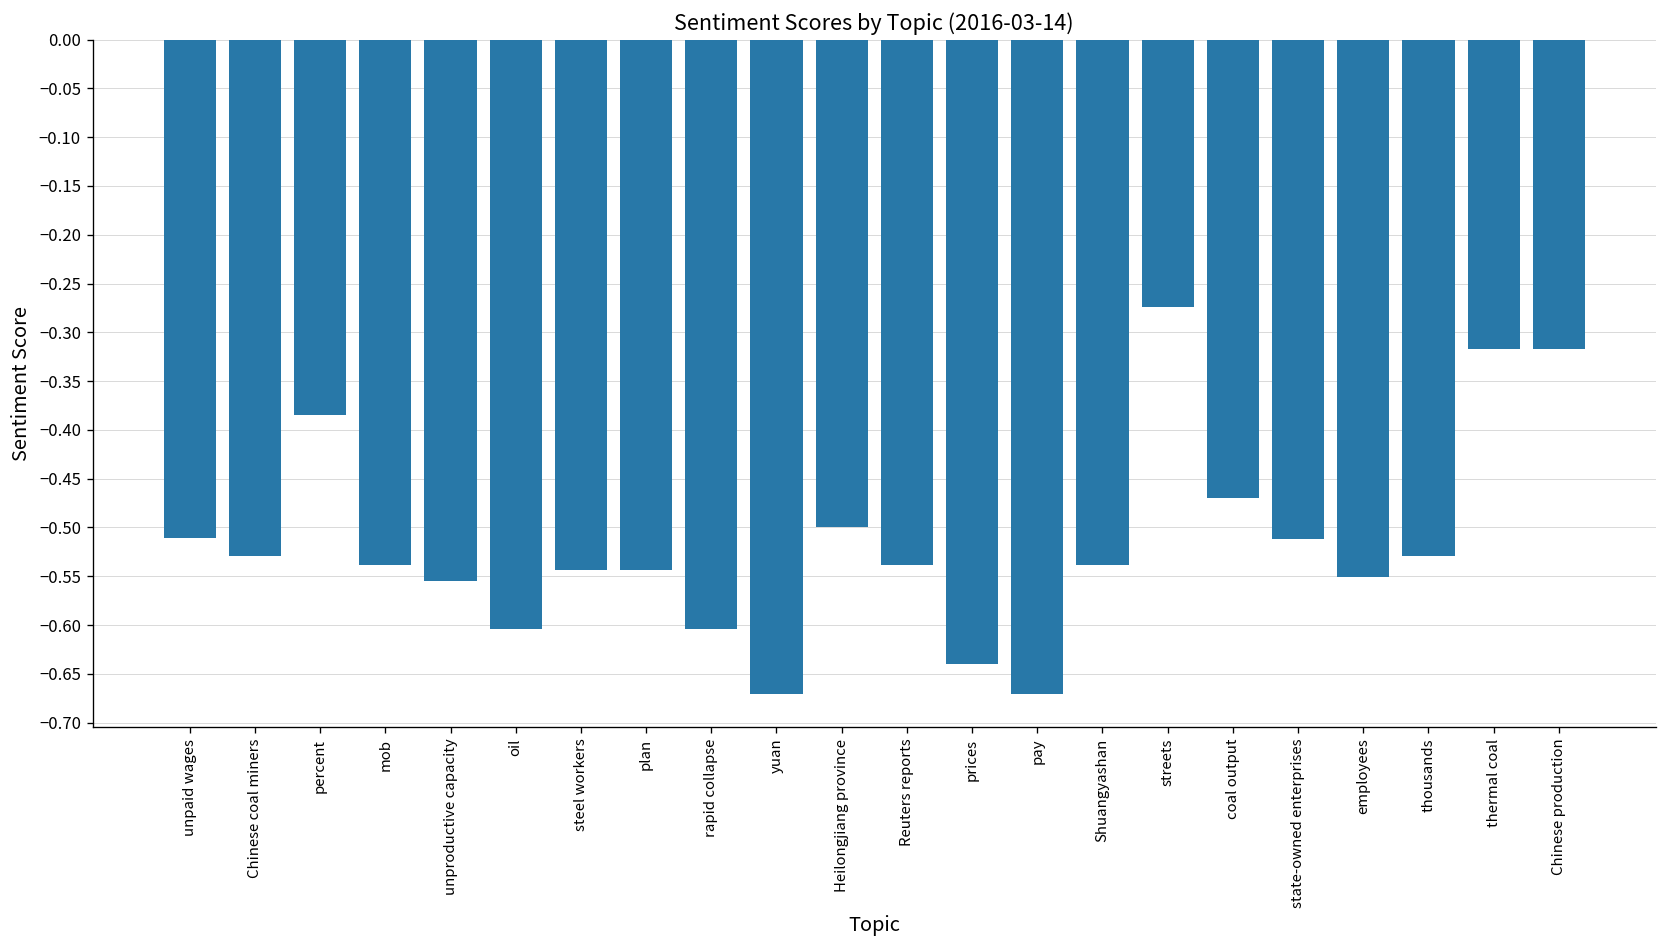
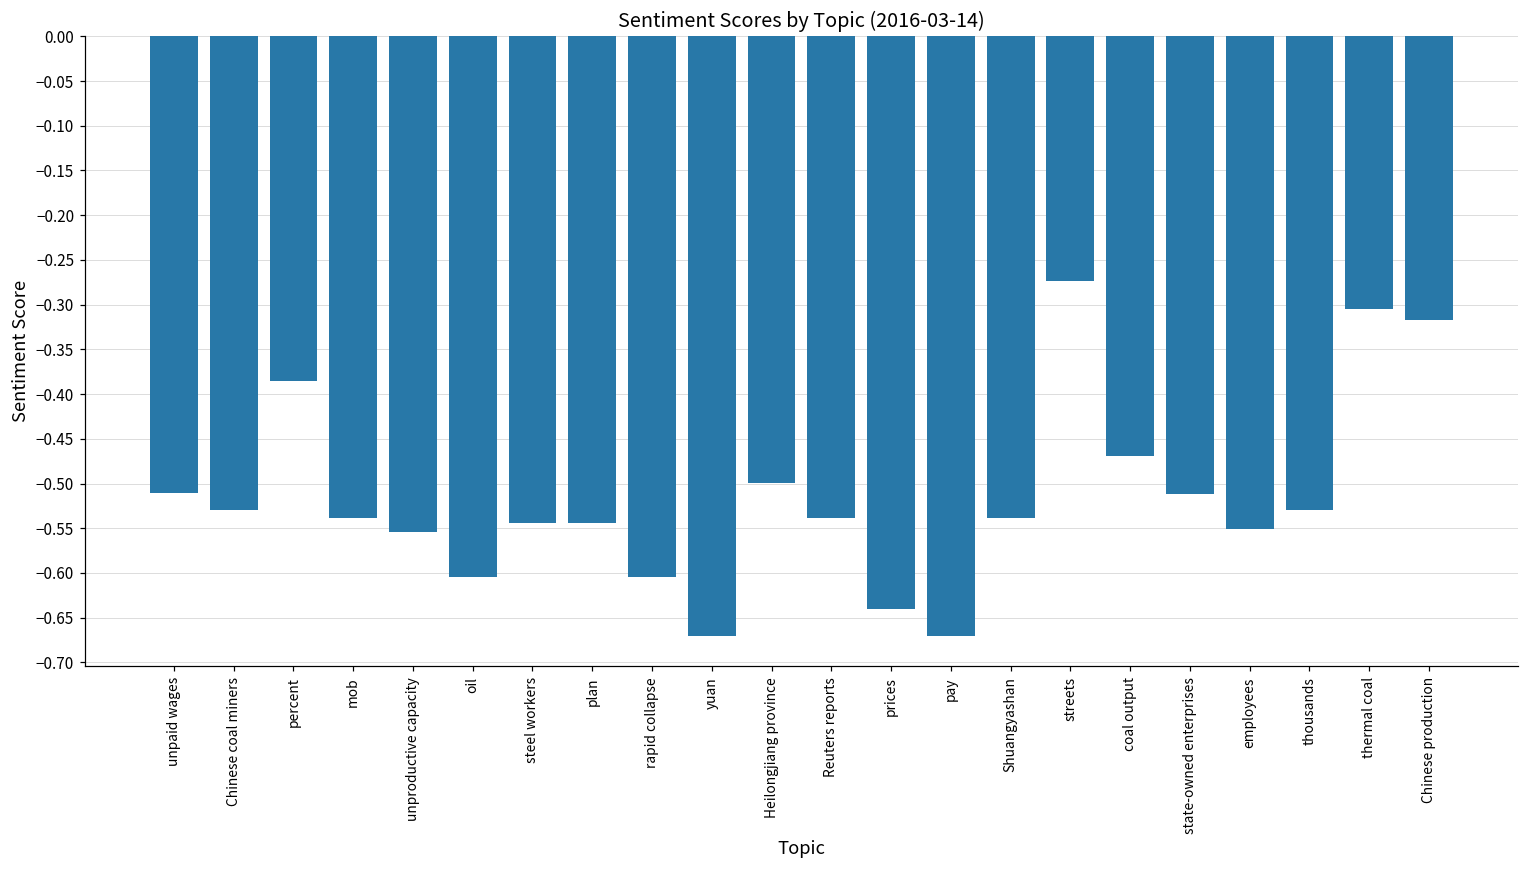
thermal coal: -0.32 -> -0.30
